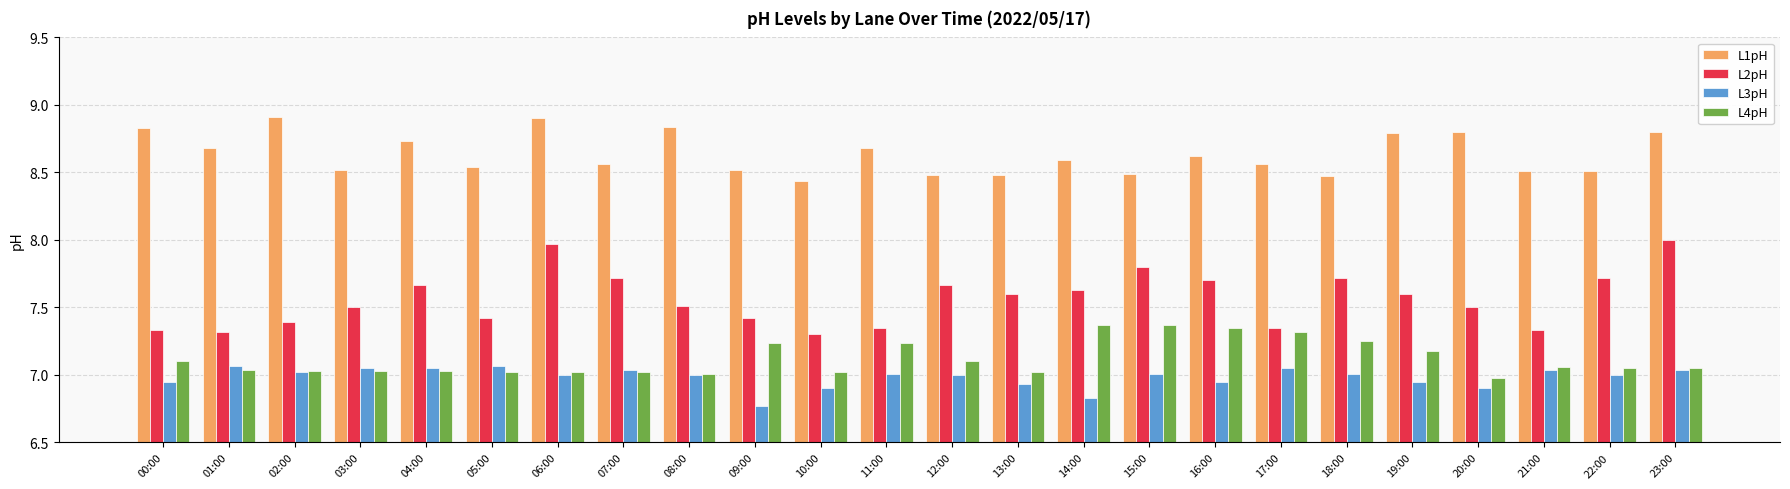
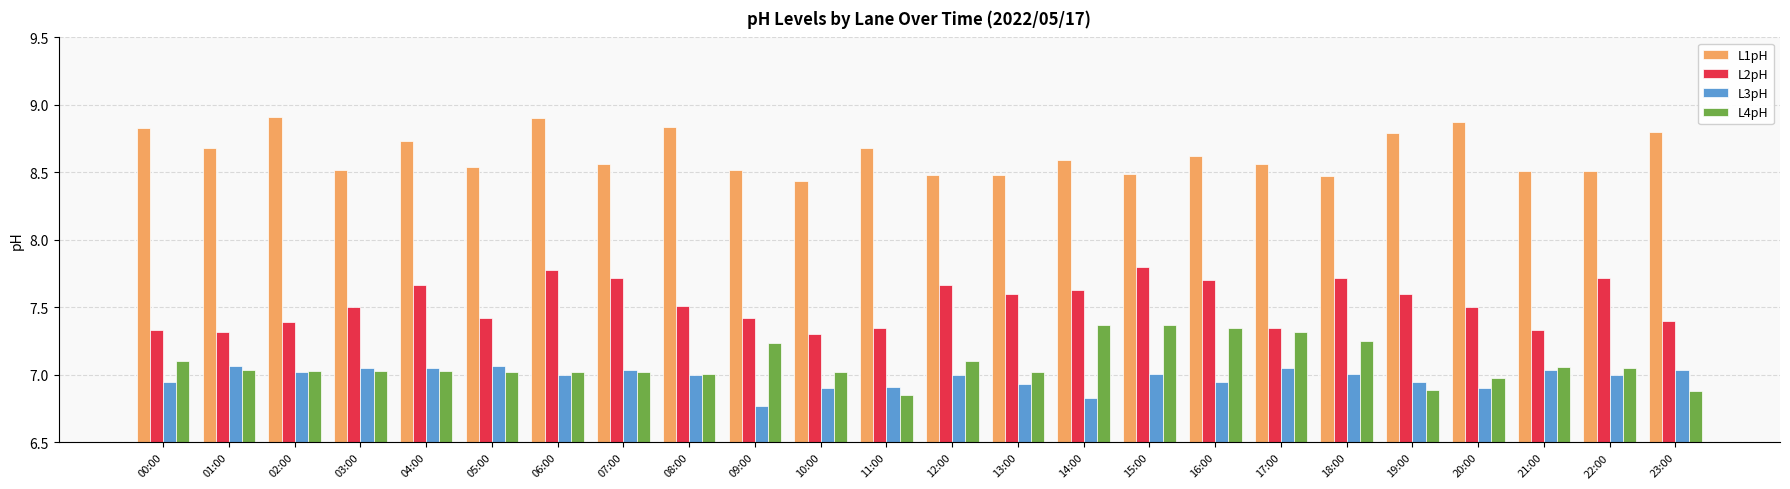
L2pH, 06:00: 7.97 -> 7.78
L3pH, 11:00: 7.01 -> 6.91
L4pH, 11:00: 7.24 -> 6.85
L4pH, 19:00: 7.18 -> 6.89
L1pH, 20:00: 8.80 -> 8.87
L2pH, 23:00: 8.0 -> 7.4
L4pH, 23:00: 7.05 -> 6.88
